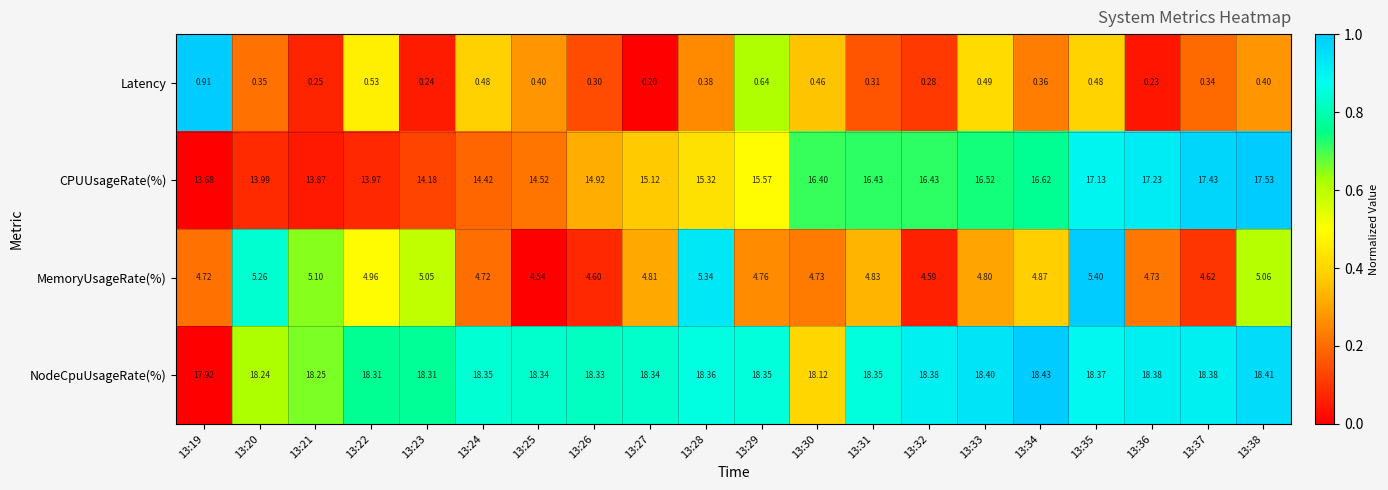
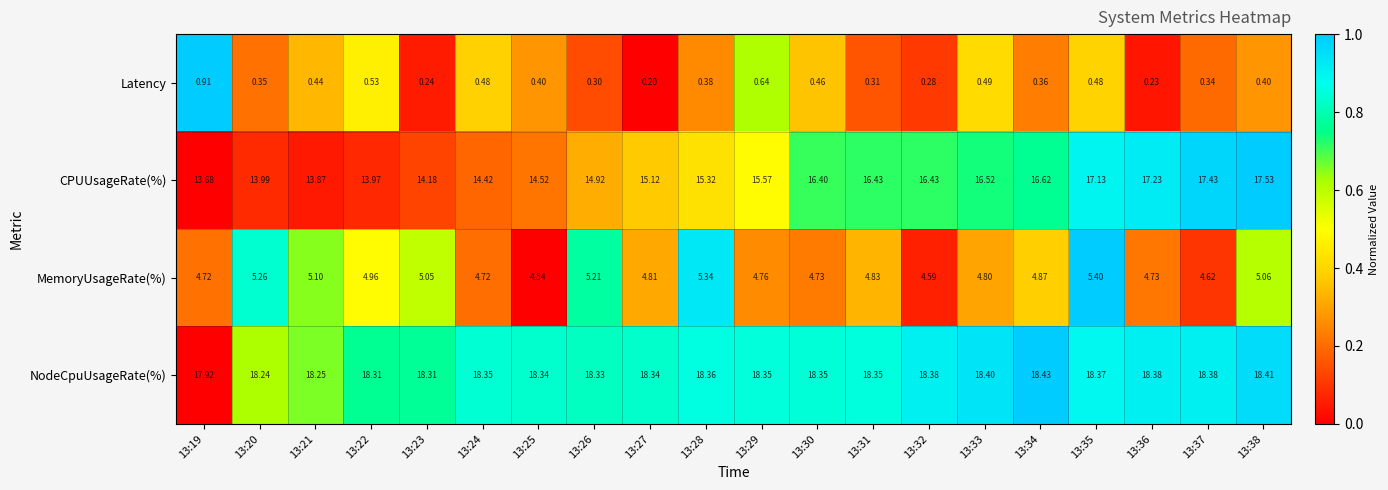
Latency, 13:21: 0.25 -> 0.44
MemoryUsageRate(%), 13:26: 4.60 -> 5.21
NodeCpuUsageRate(%), 13:30: 18.12 -> 18.35
